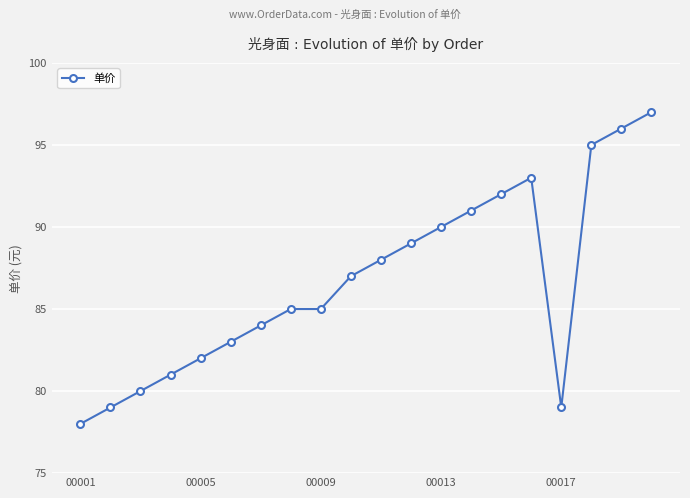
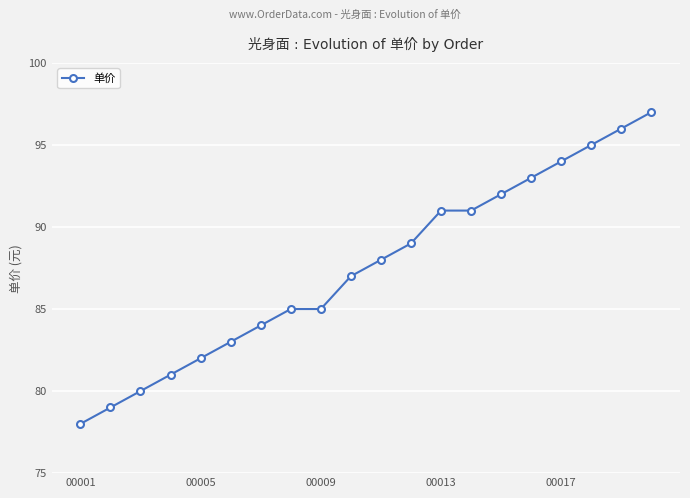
00013: 90 -> 91
00017: 79 -> 94
